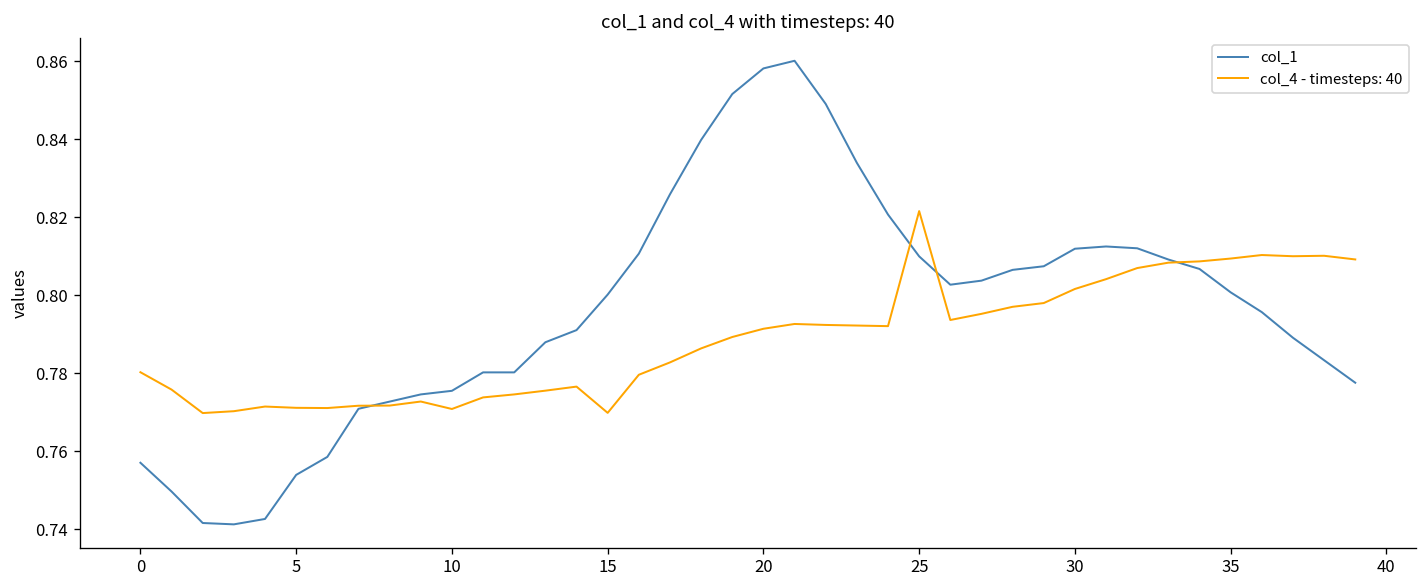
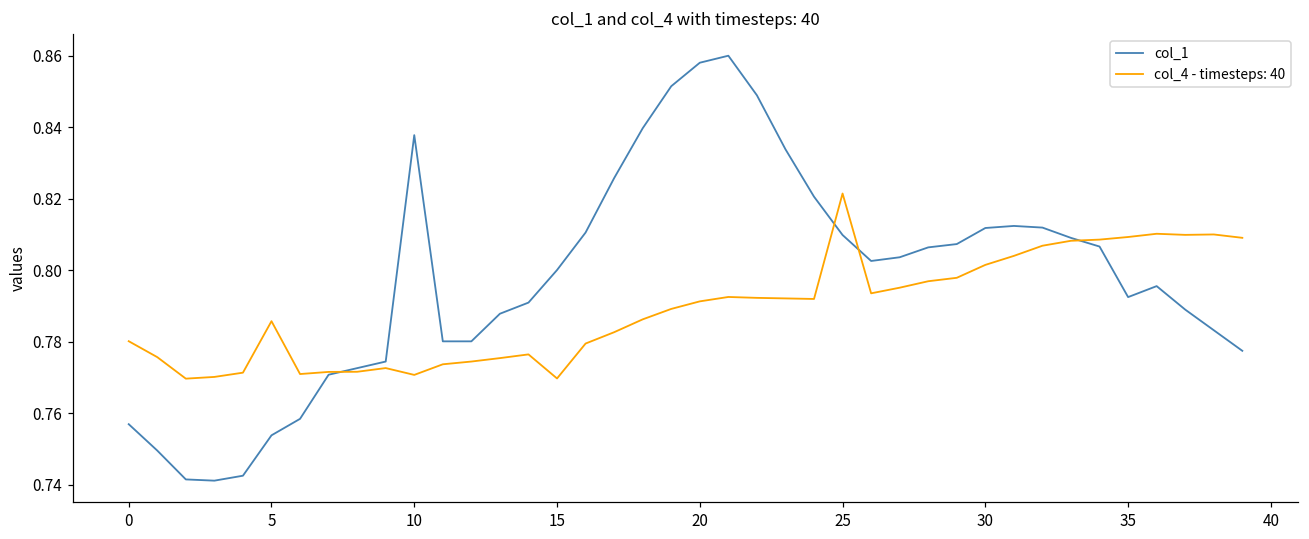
col_4 - timesteps: 40, 5: 0.771 -> 0.786
col_1, 10: 0.775 -> 0.838
col_1, 35: 0.801 -> 0.793
